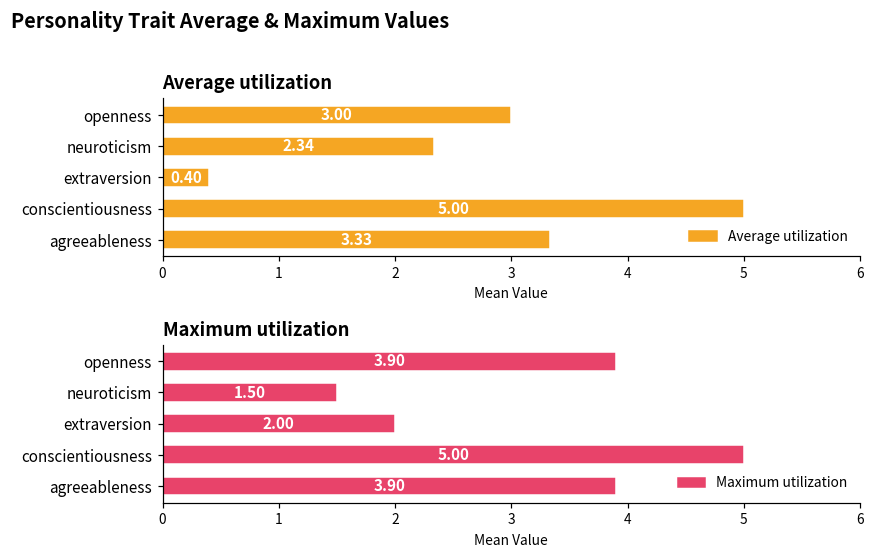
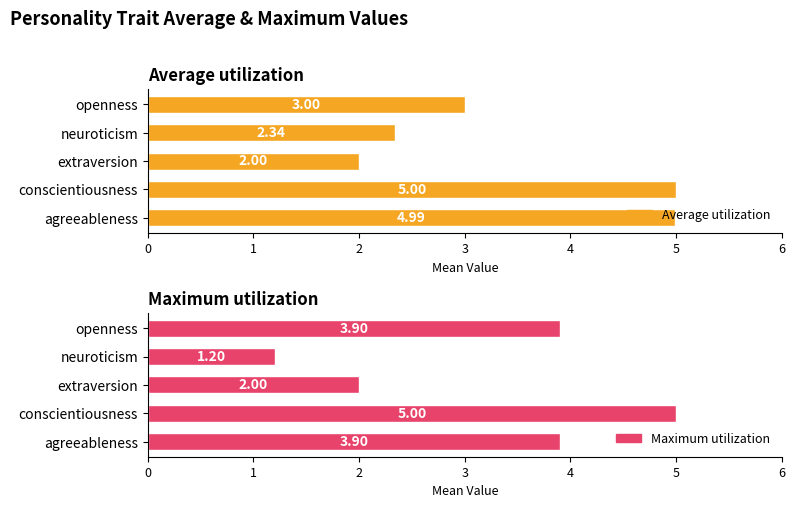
Average utilization, extraversion: 0.40 -> 2.00
Average utilization, agreeableness: 3.33 -> 4.99
Maximum utilization, neuroticism: 1.50 -> 1.20
